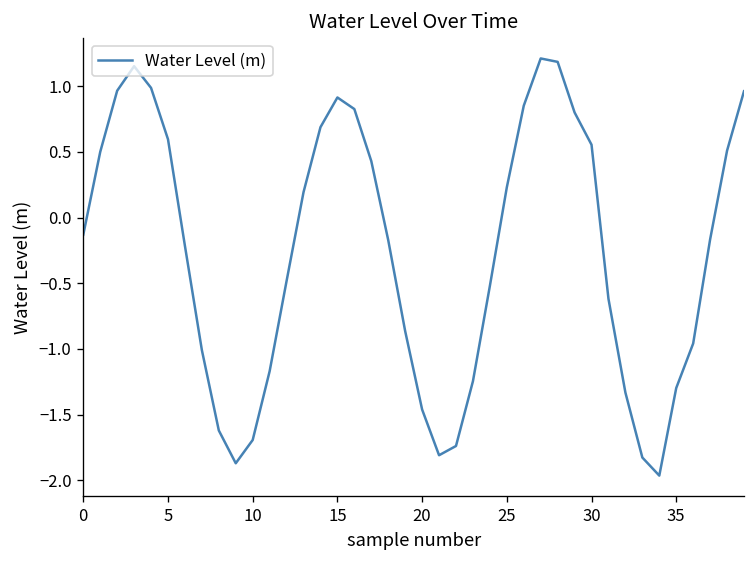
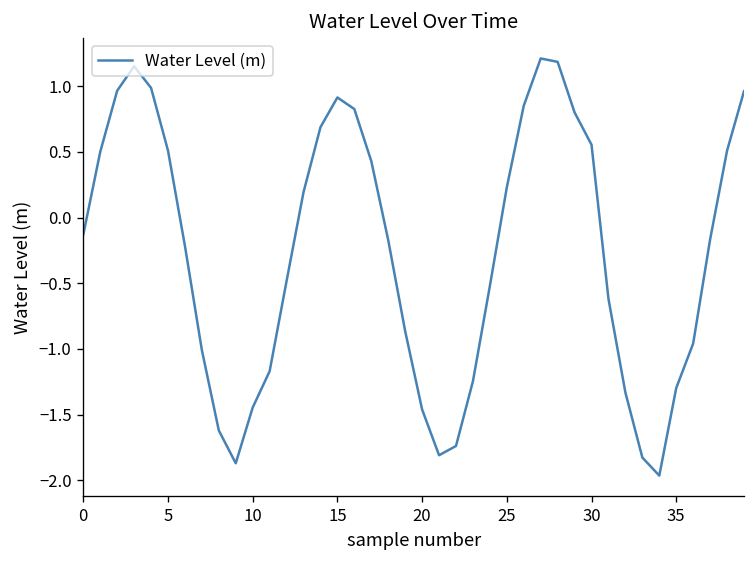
5: 0.60 -> 0.51
10: -1.69 -> -1.45
